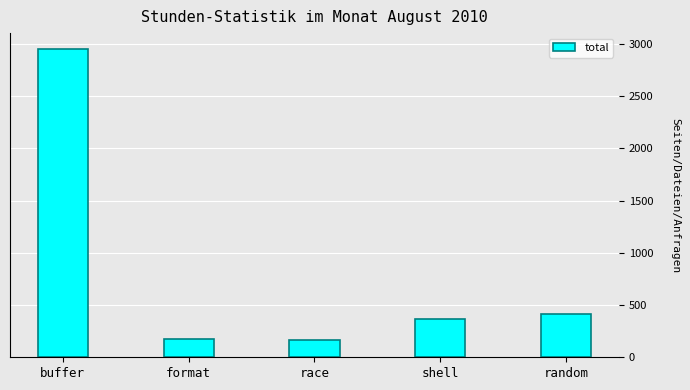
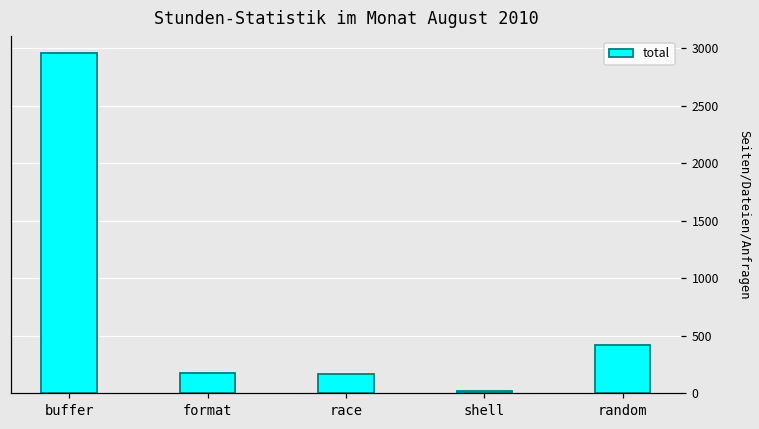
shell: 370 -> 20
